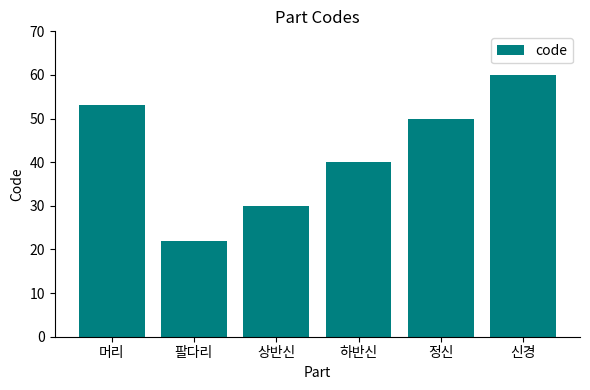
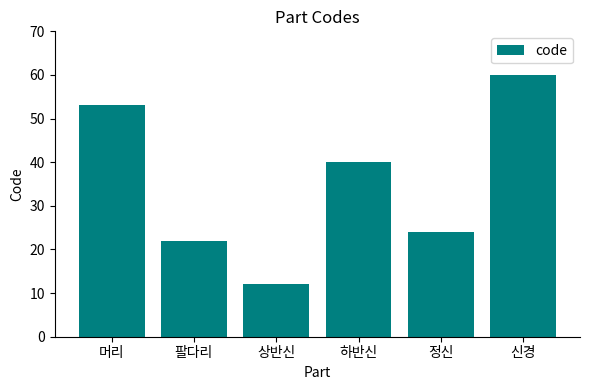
상반신: 30 -> 12
정신: 50 -> 24
